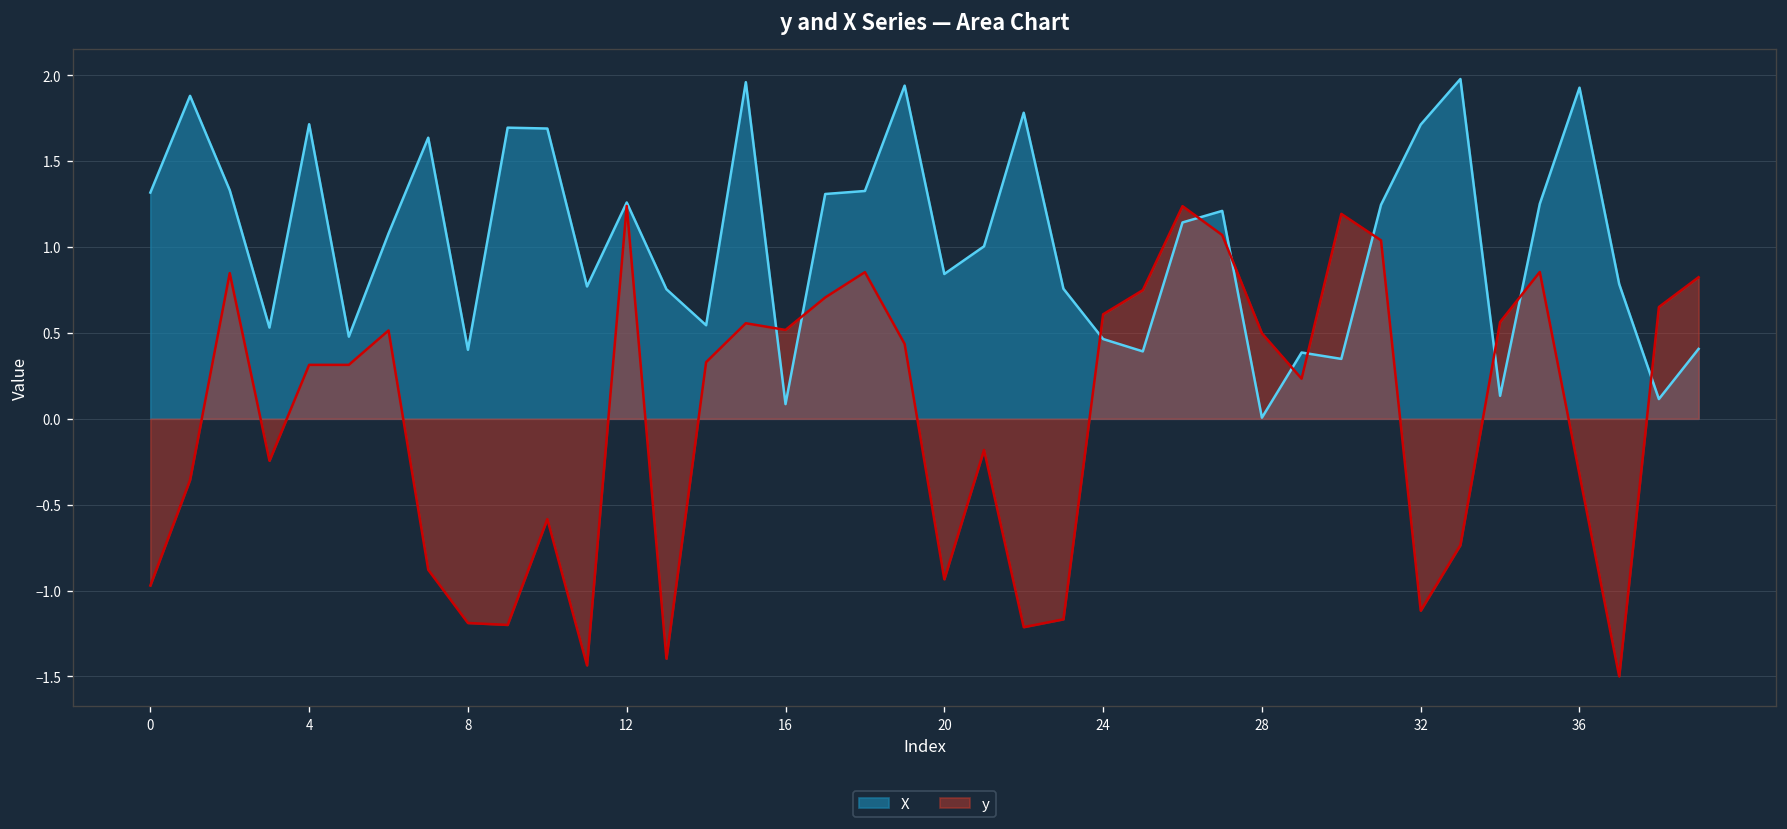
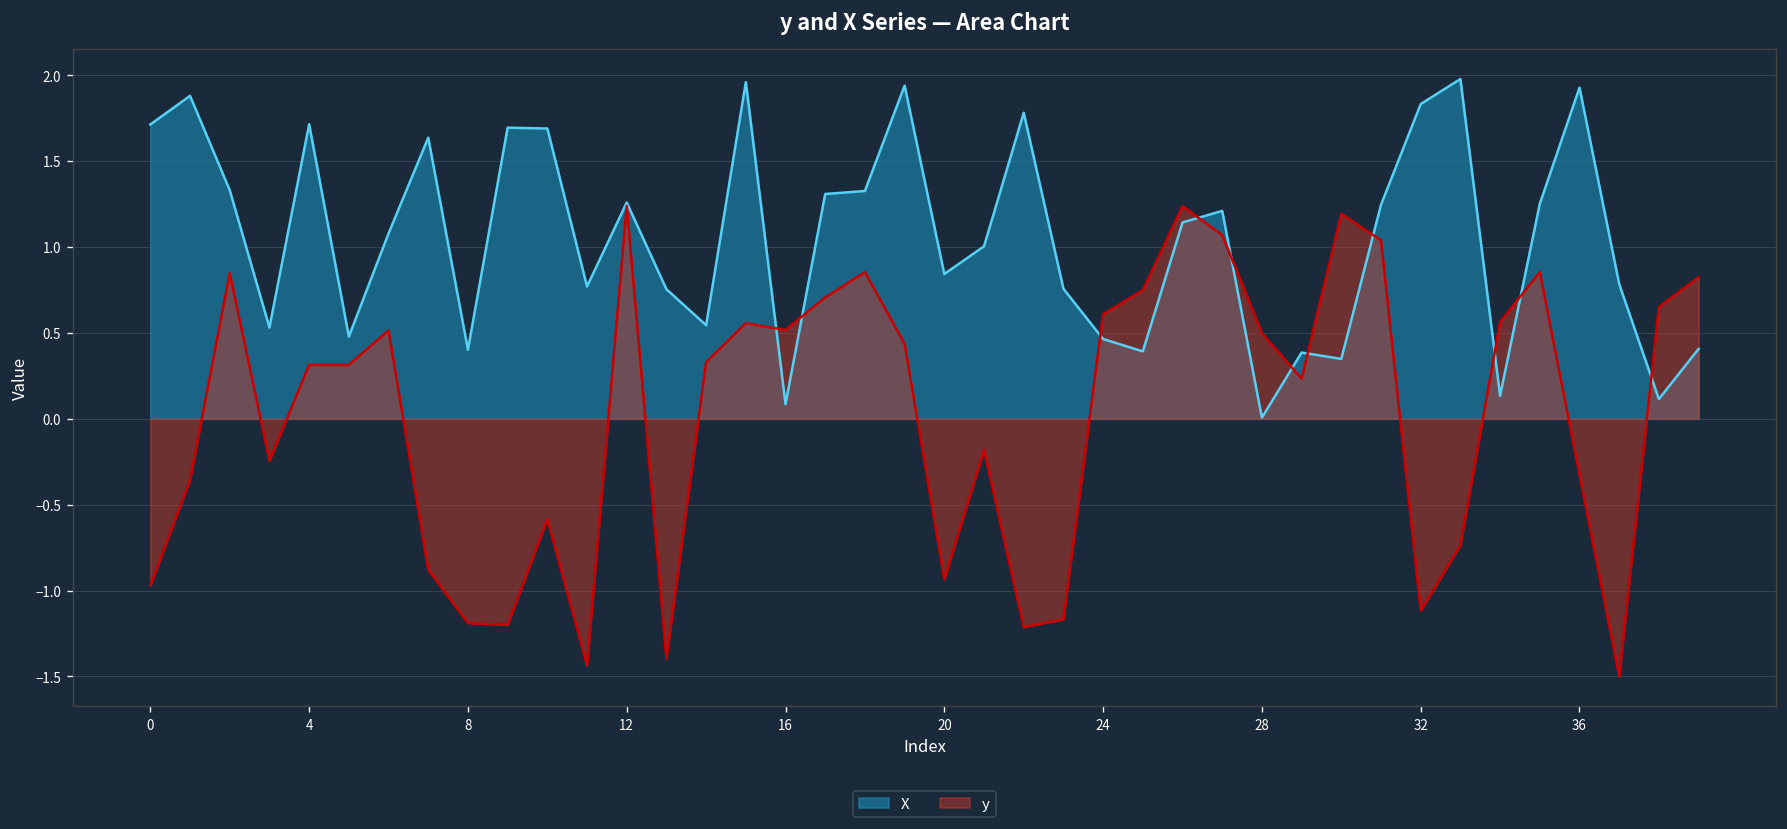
X, 0: 1.32 -> 1.71
X, 32: 1.71 -> 1.83
